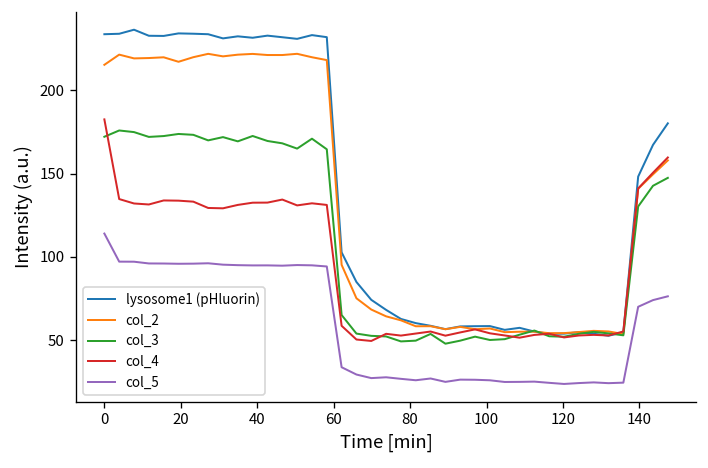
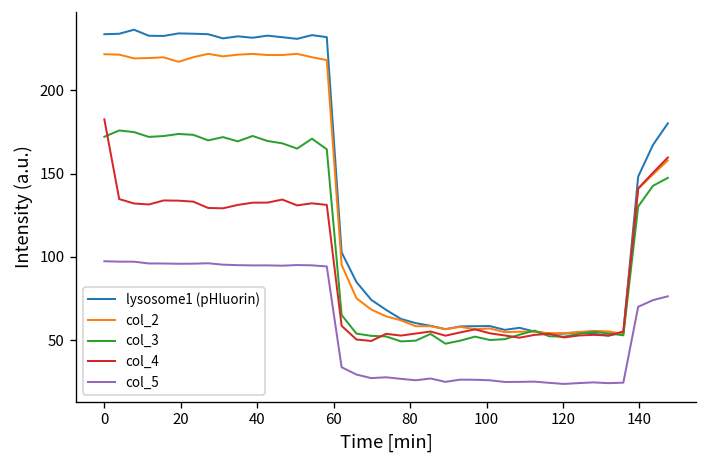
col_2, 0: 215 -> 222
col_5, 0: 114 -> 97
